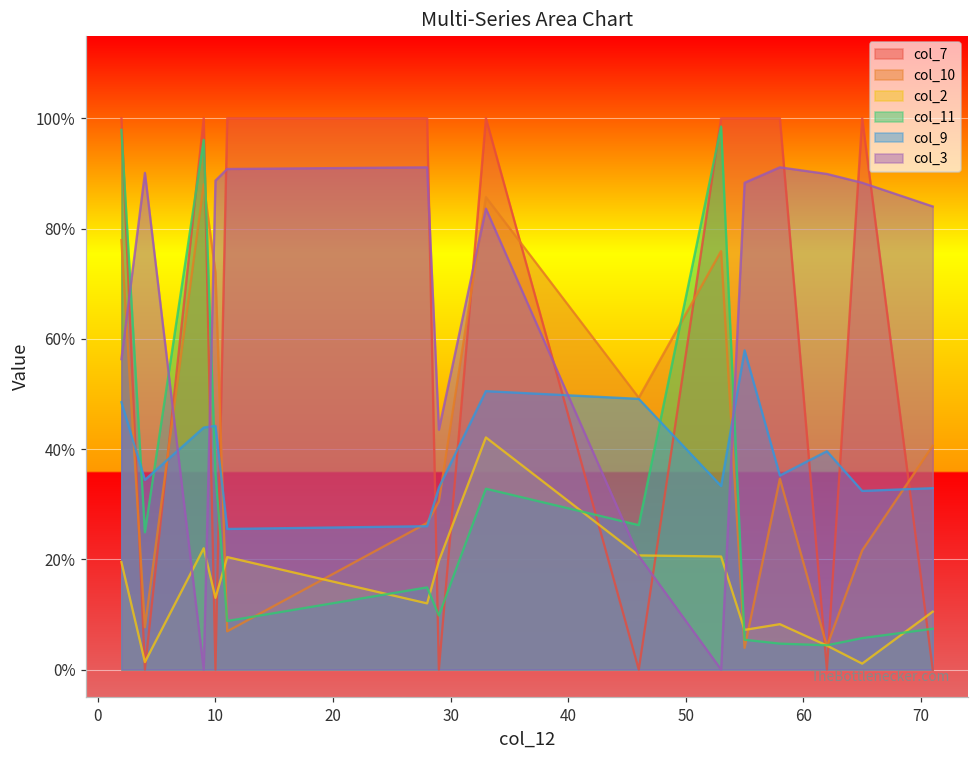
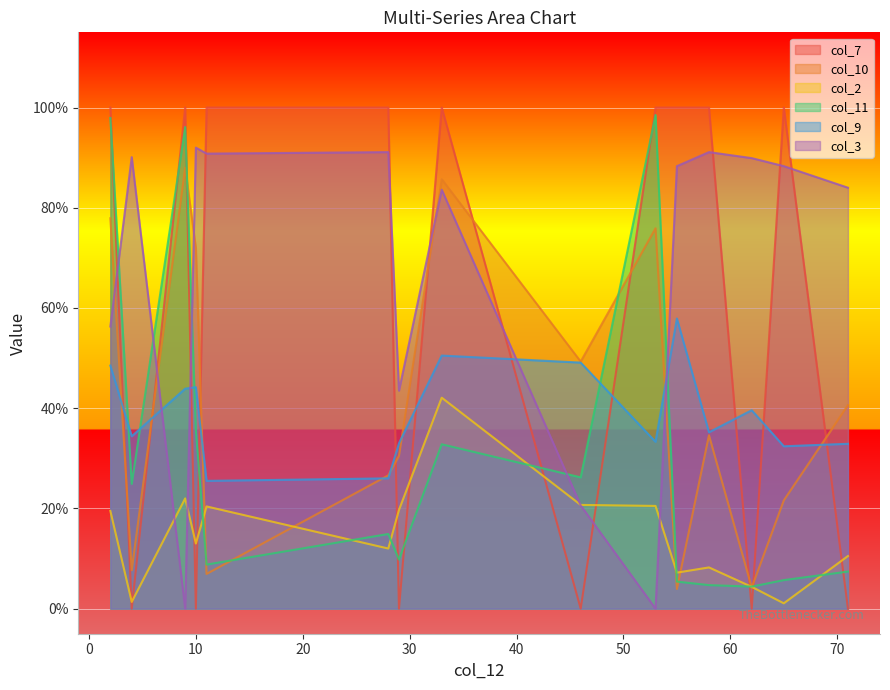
col_3, 10: 89% -> 92%
